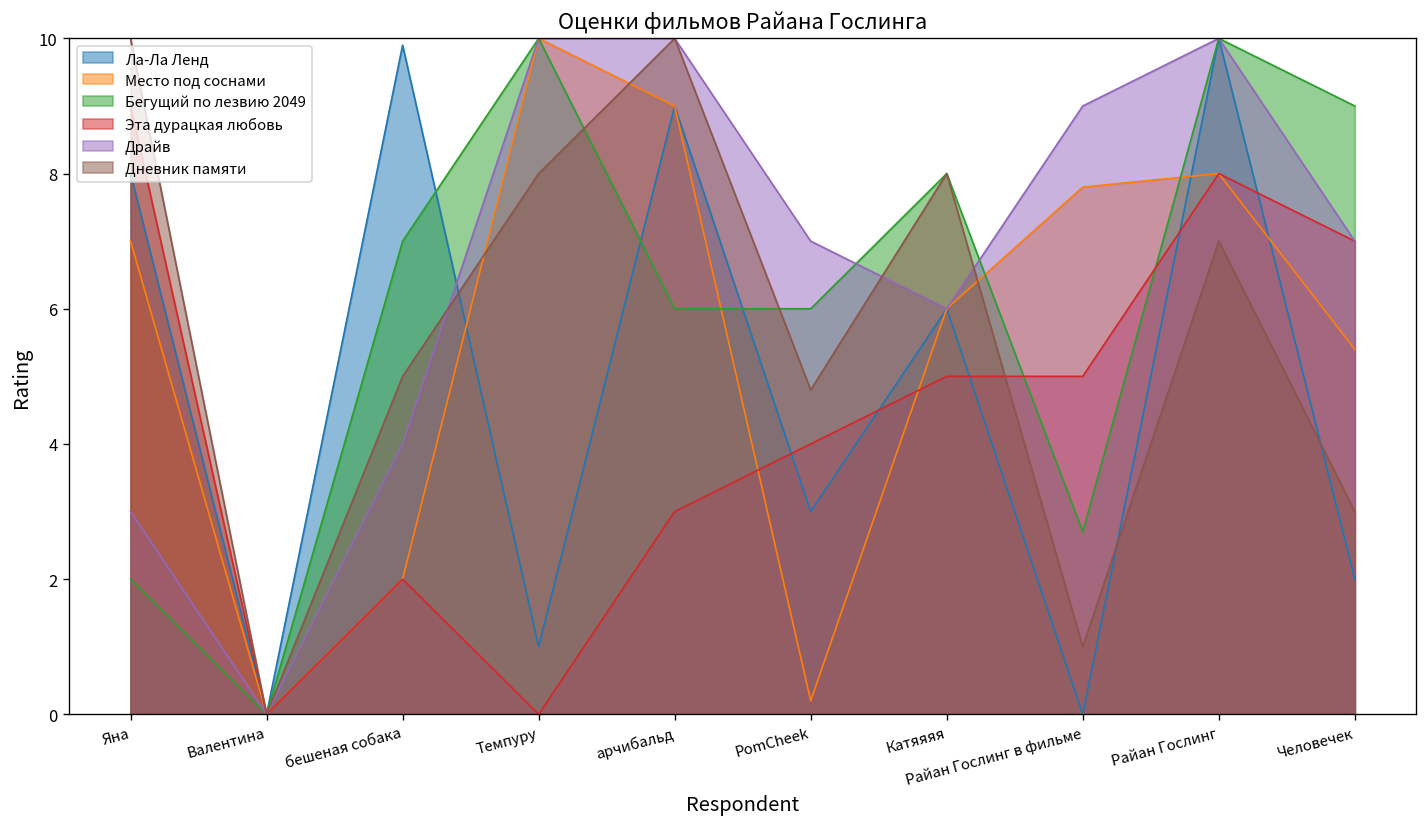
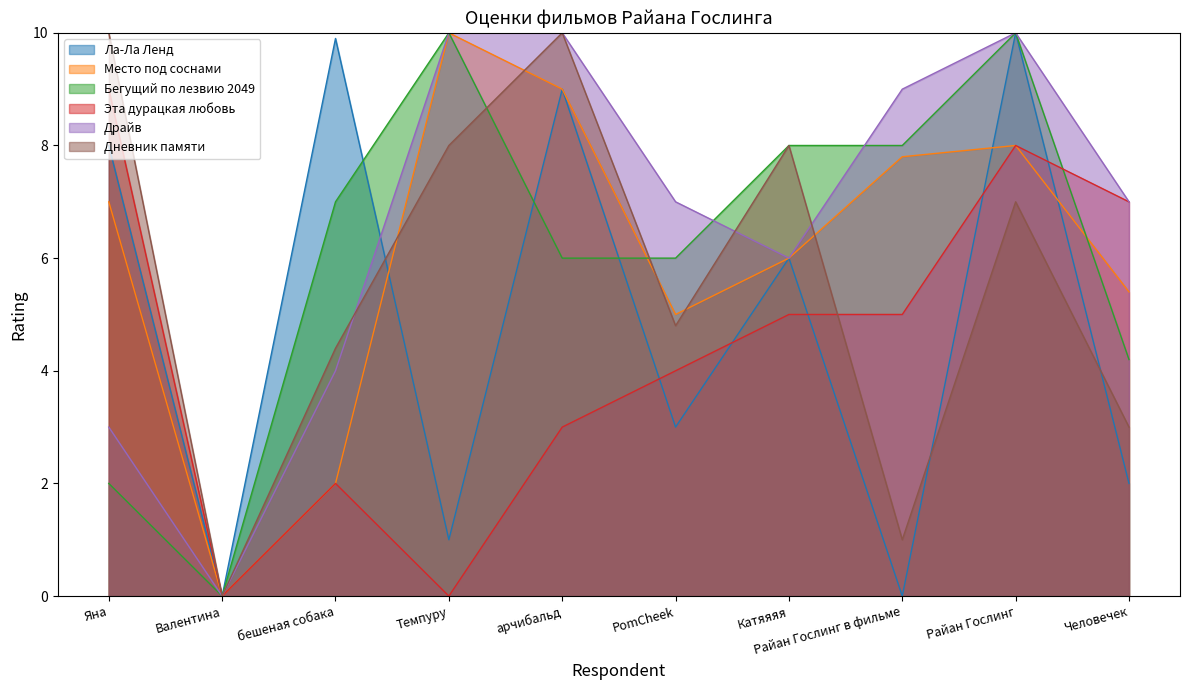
Дневник памяти, бешеная собака: 5.0 -> 4.4
Место под соснами, PomCheek: 0.2 -> 5.0
Бегущий по лезвию 2049, Райан Гослинг в фильме: 2.7 -> 8.0
Бегущий по лезвию 2049, Человечек: 9.0 -> 4.2
